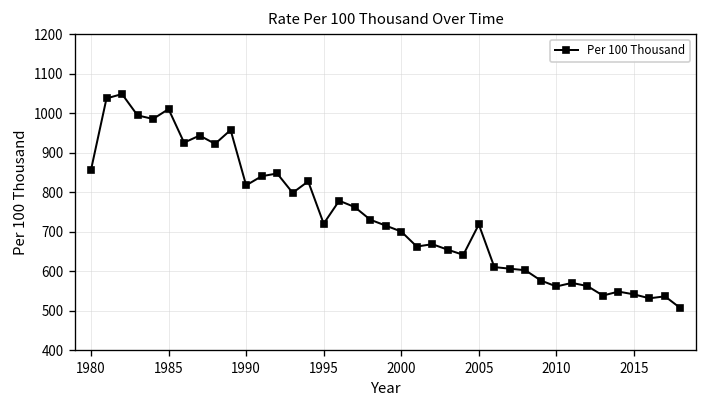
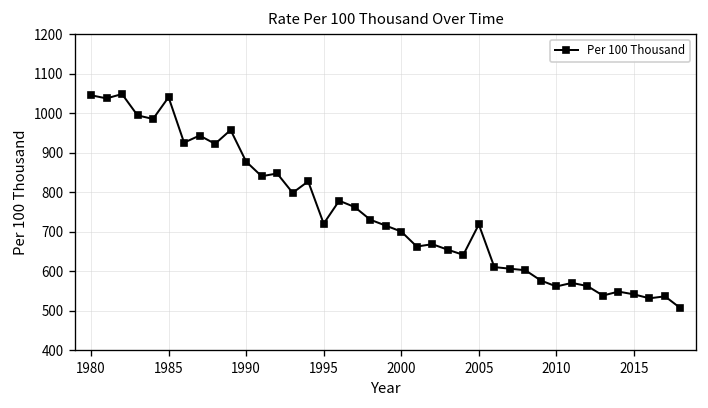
1980: 860 -> 1050
1985: 1010 -> 1040
1990: 820 -> 880
